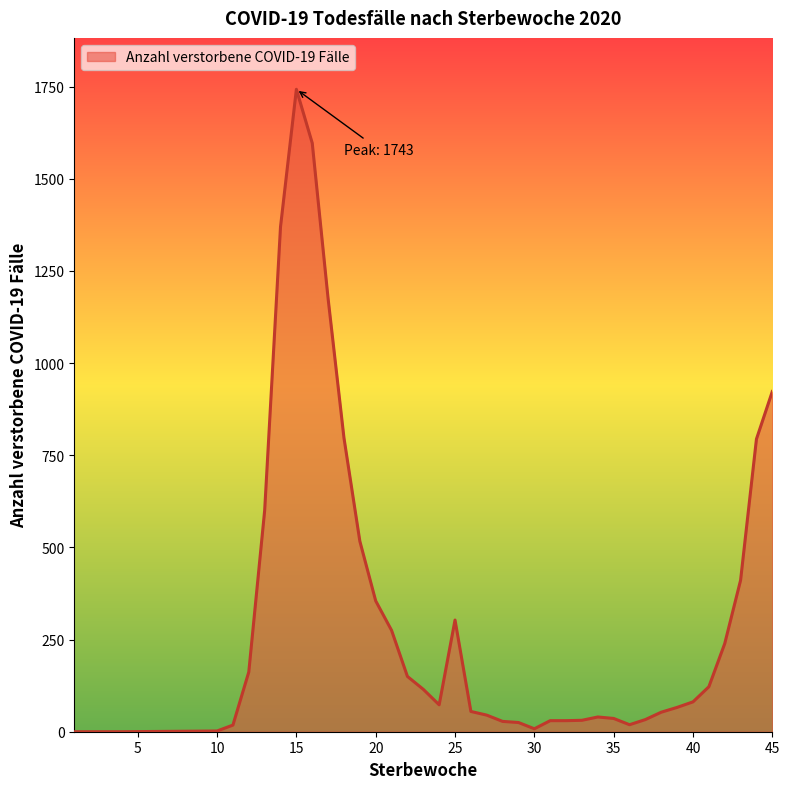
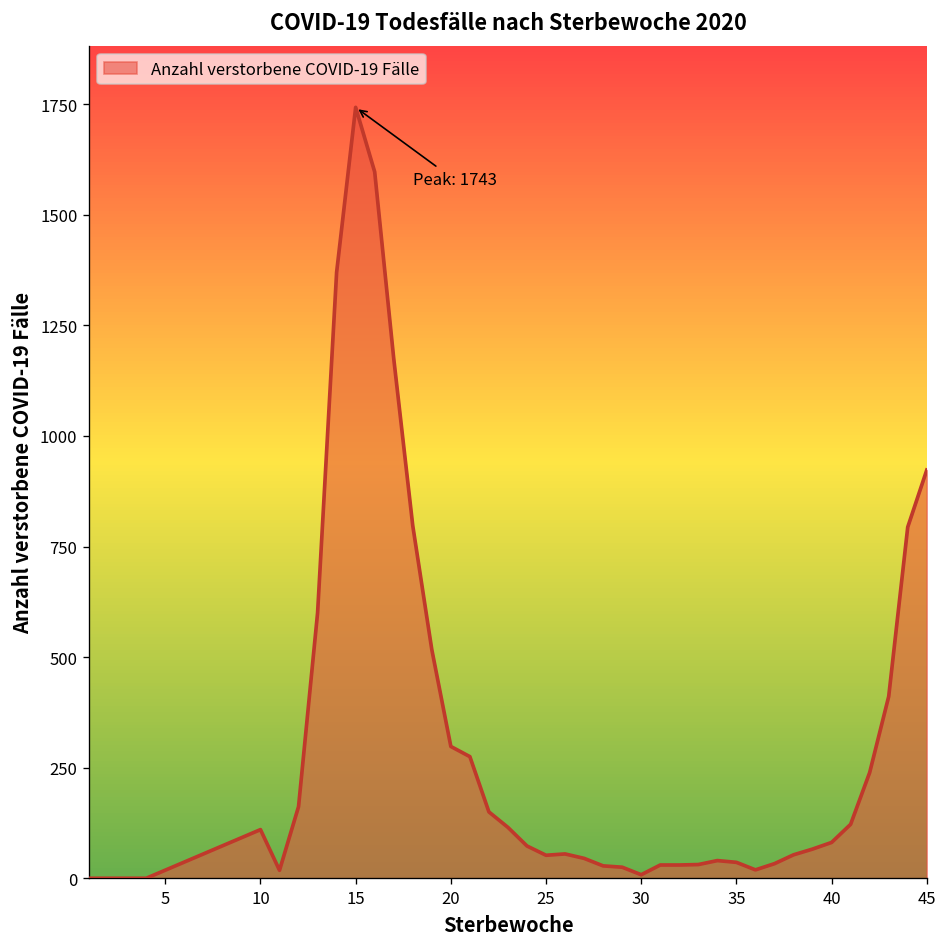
10: 0 -> 110
20: 360 -> 300
25: 300 -> 50
